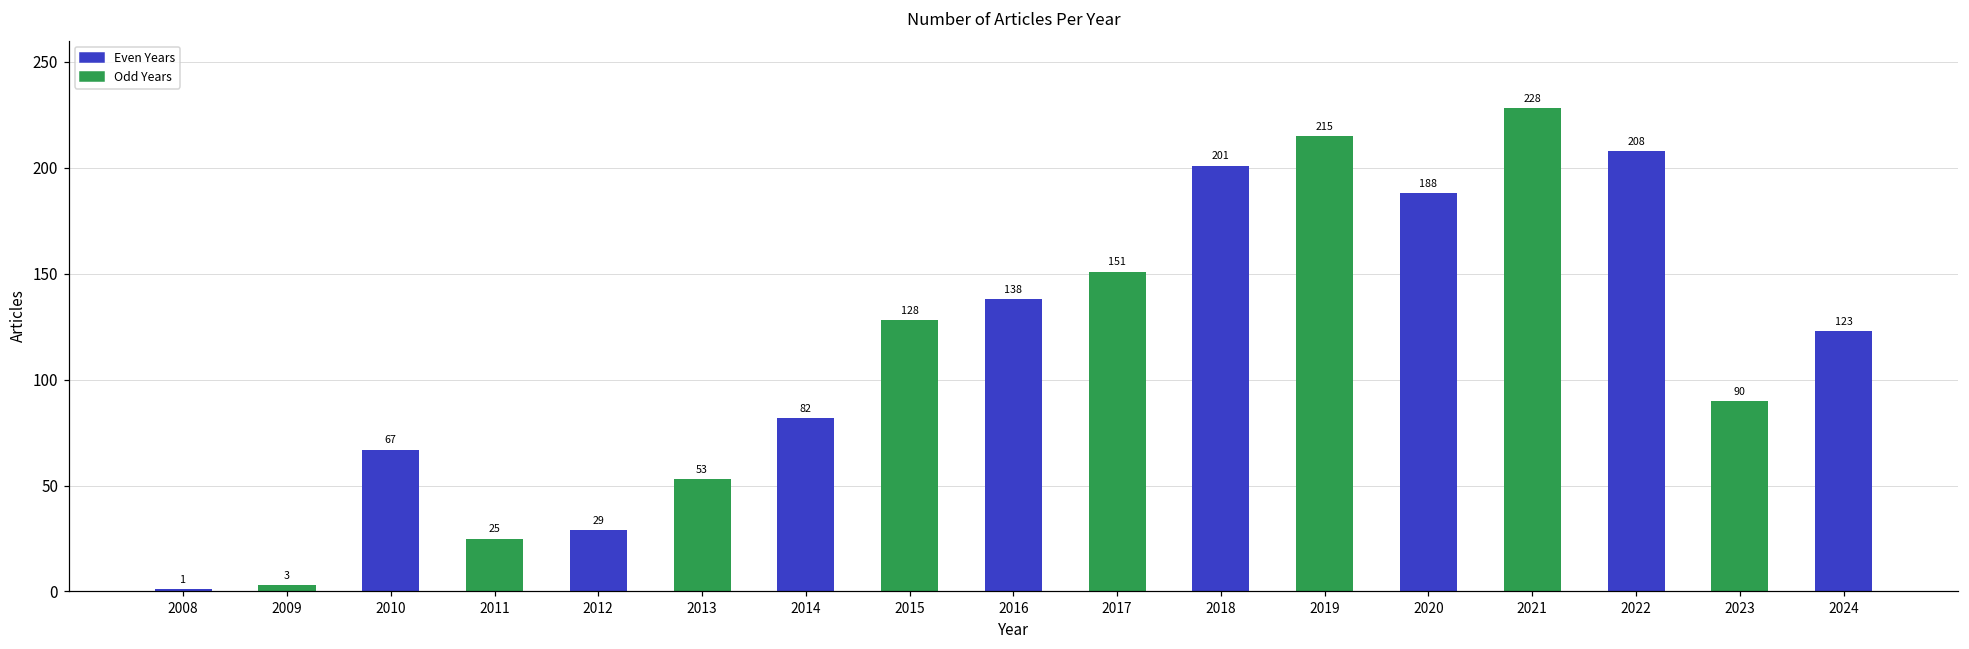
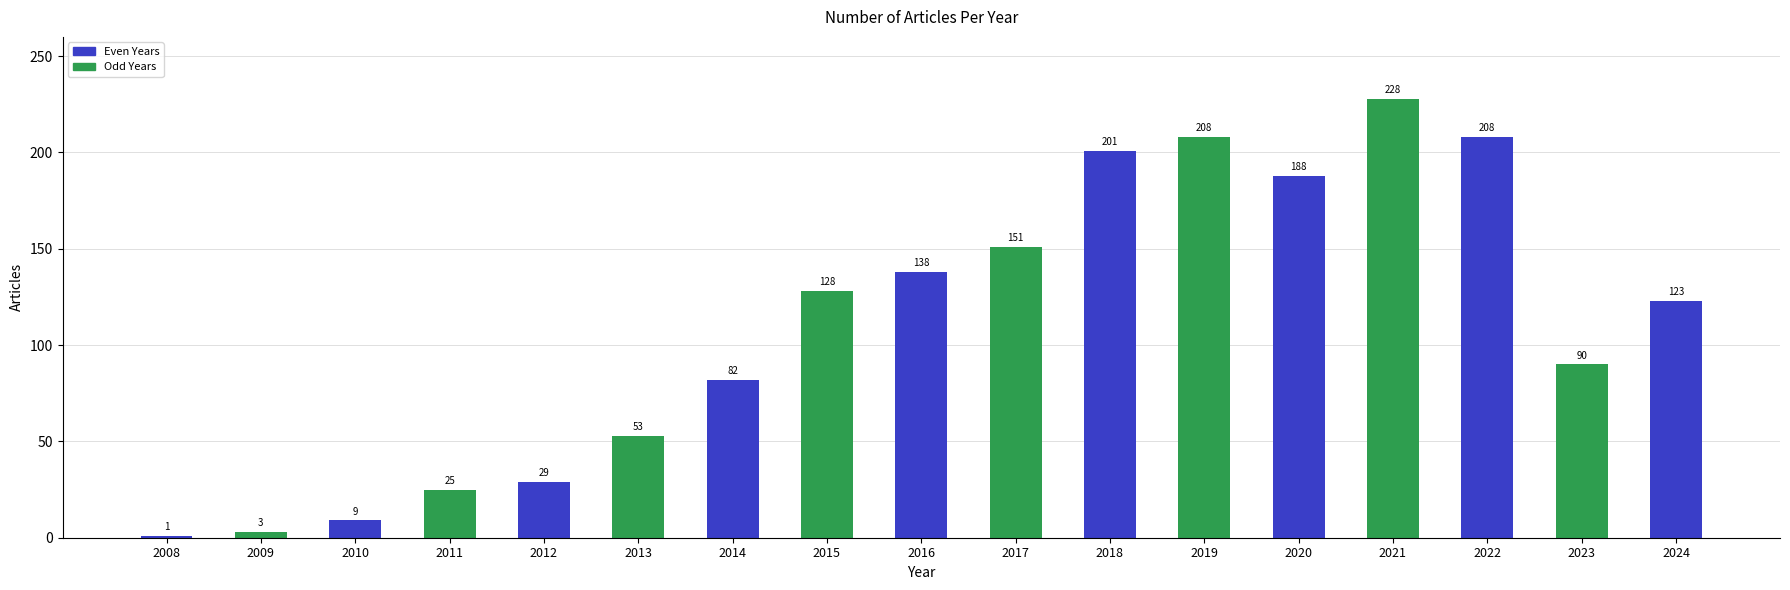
2010: 67 -> 9
2019: 215 -> 208
